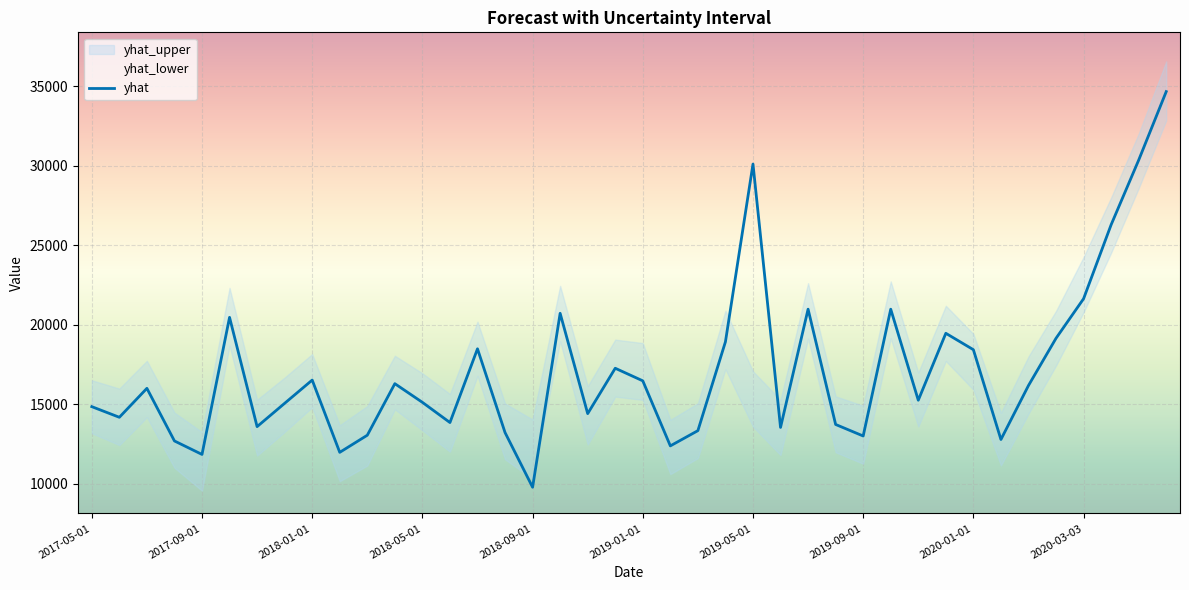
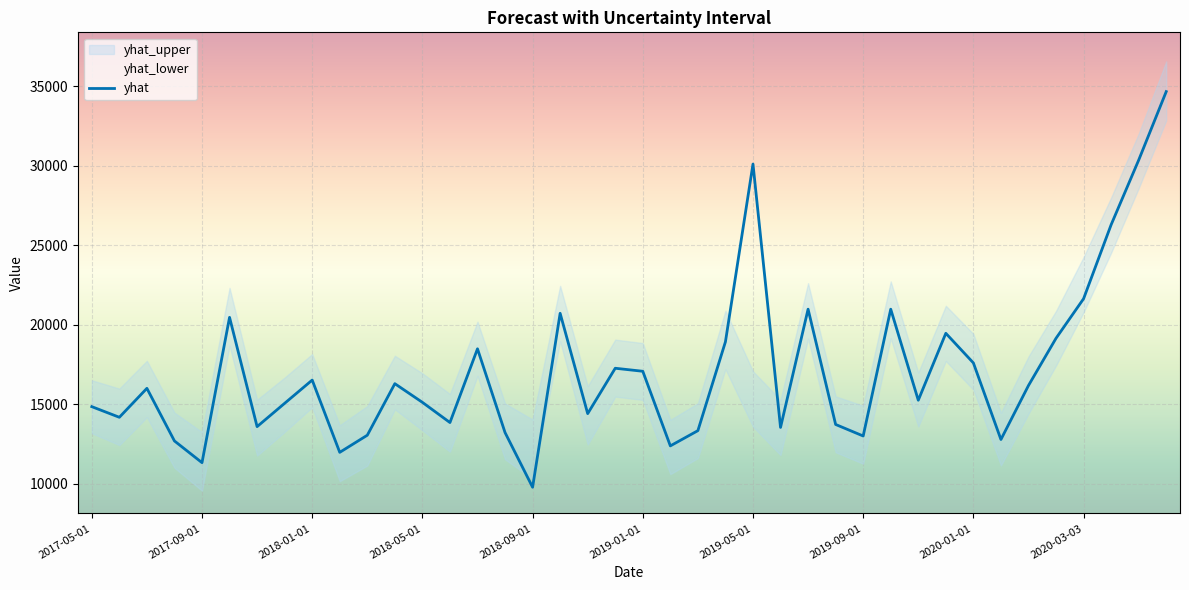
yhat, 2017-09-01: 11800 -> 11300
yhat, 2019-01-01: 16500 -> 17100
yhat, 2020-01-01: 18400 -> 17600
